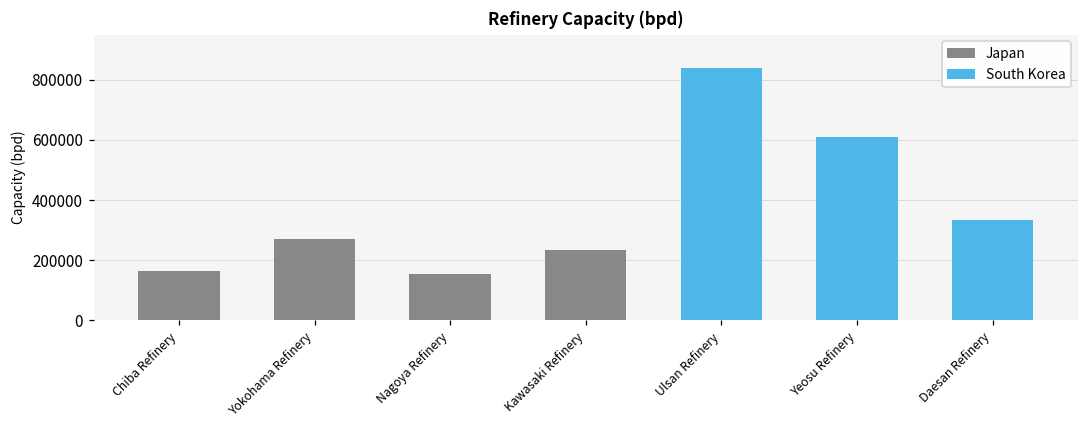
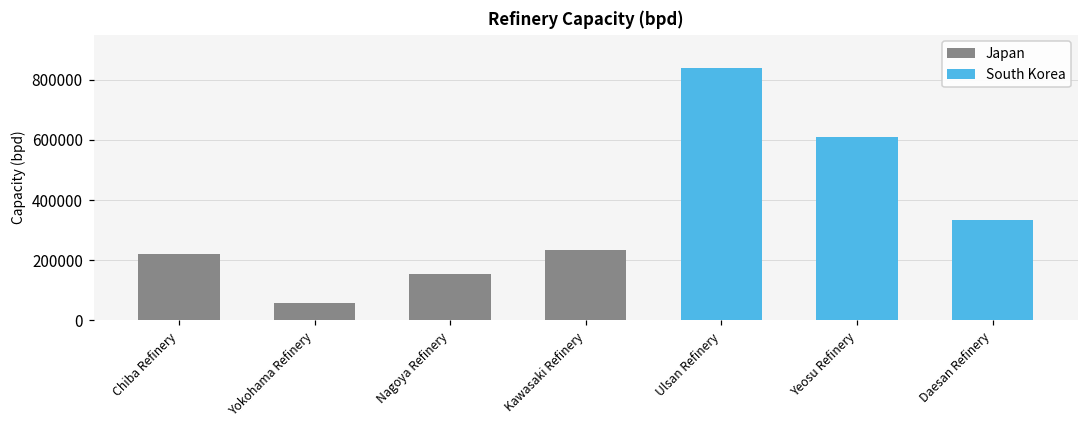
Chiba Refinery: 160000 -> 220000
Yokohama Refinery: 270000 -> 60000
